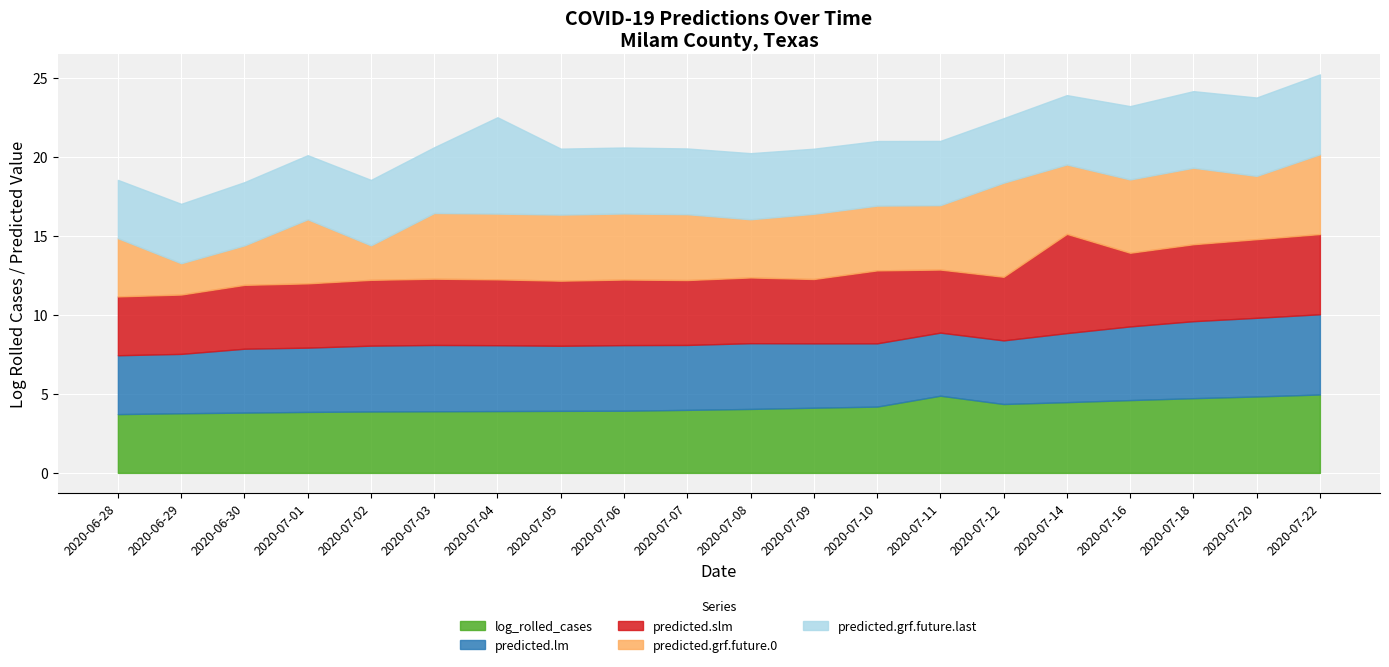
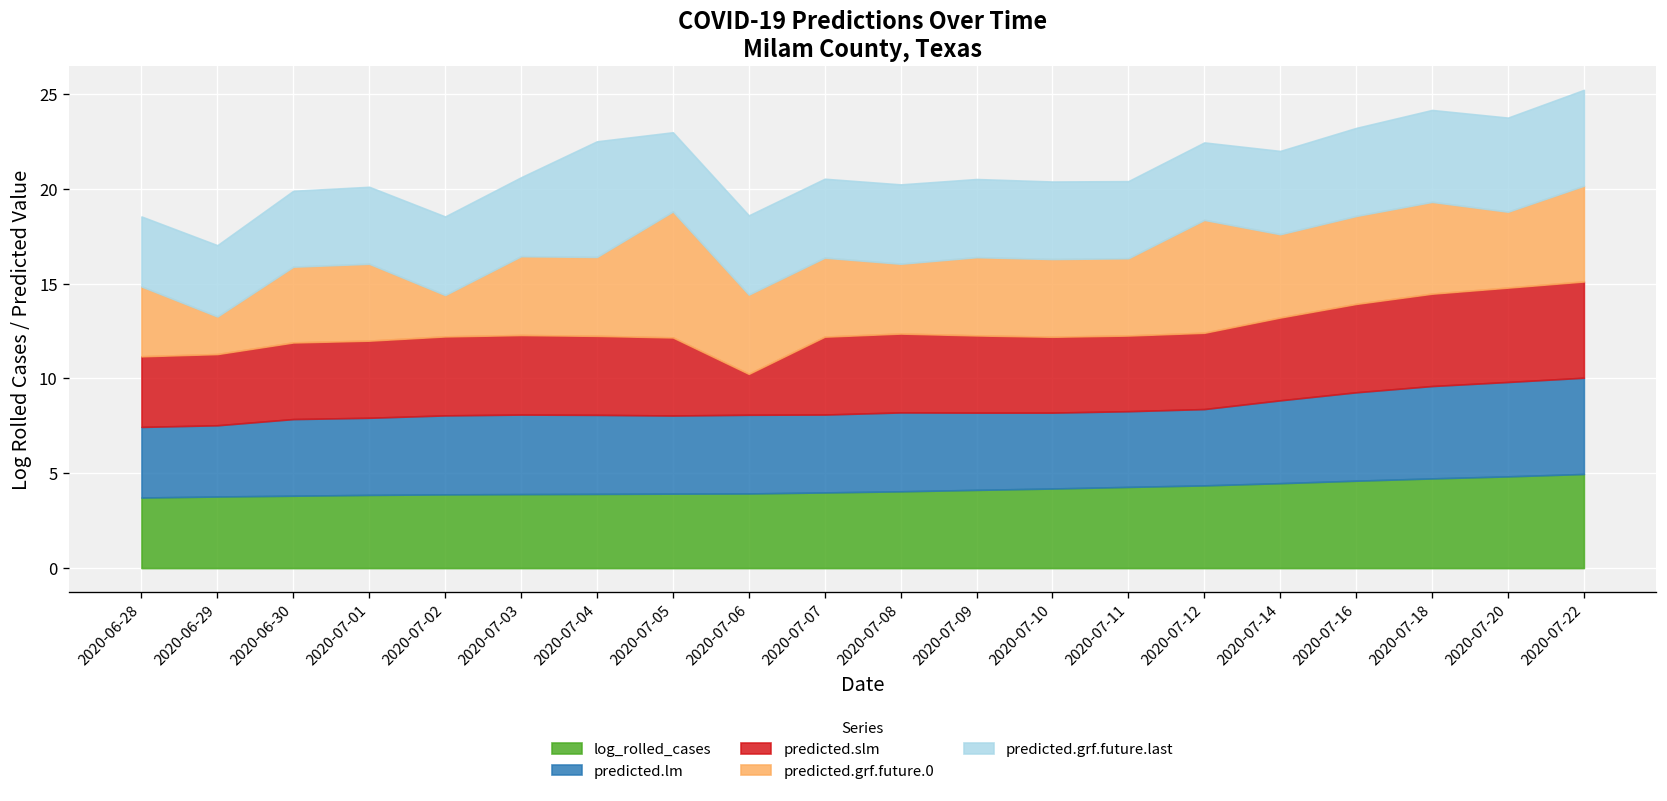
predicted.grf.future.0, 2020-06-30: 2.5 -> 4.0
predicted.grf.future.0, 2020-07-05: 4.2 -> 6.6
predicted.slm, 2020-07-06: 4.2 -> 2.2
predicted.slm, 2020-07-10: 4.6 -> 4.0
log_rolled_cases, 2020-07-11: 4.9 -> 4.3
predicted.slm, 2020-07-14: 6.3 -> 4.4
